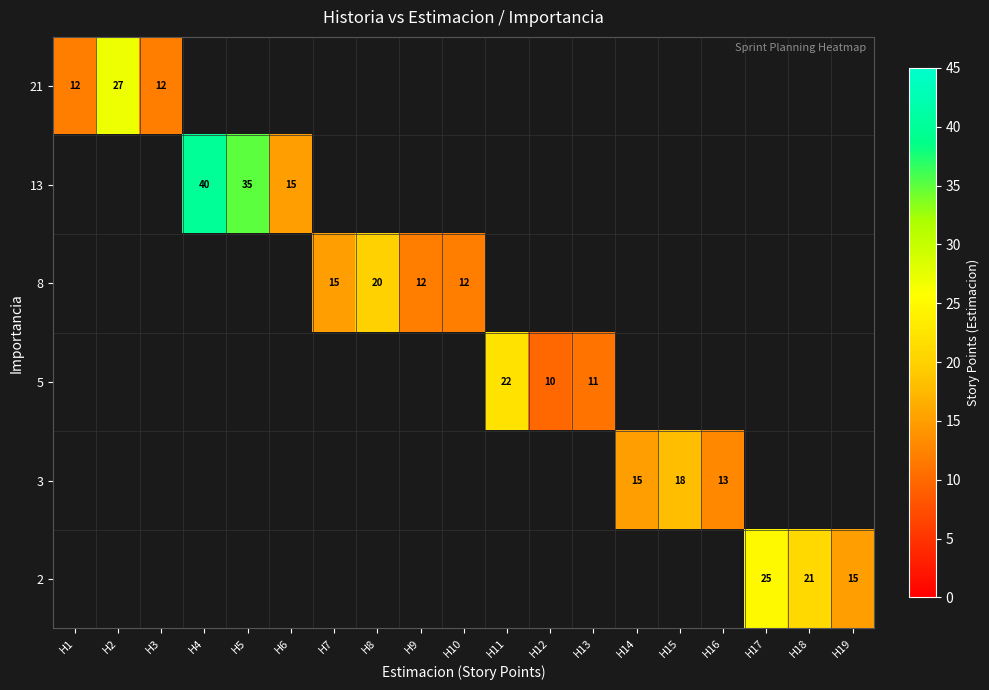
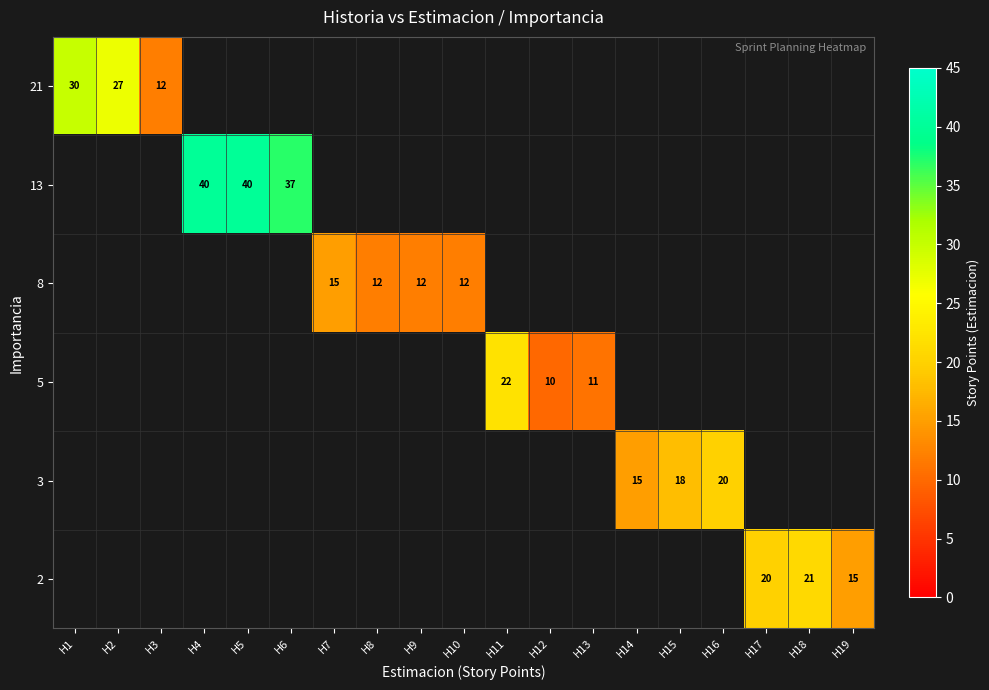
21, H1: 12 -> 30
13, H5: 35 -> 40
13, H6: 15 -> 37
8, H8: 20 -> 12
3, H16: 13 -> 20
2, H17: 25 -> 20
